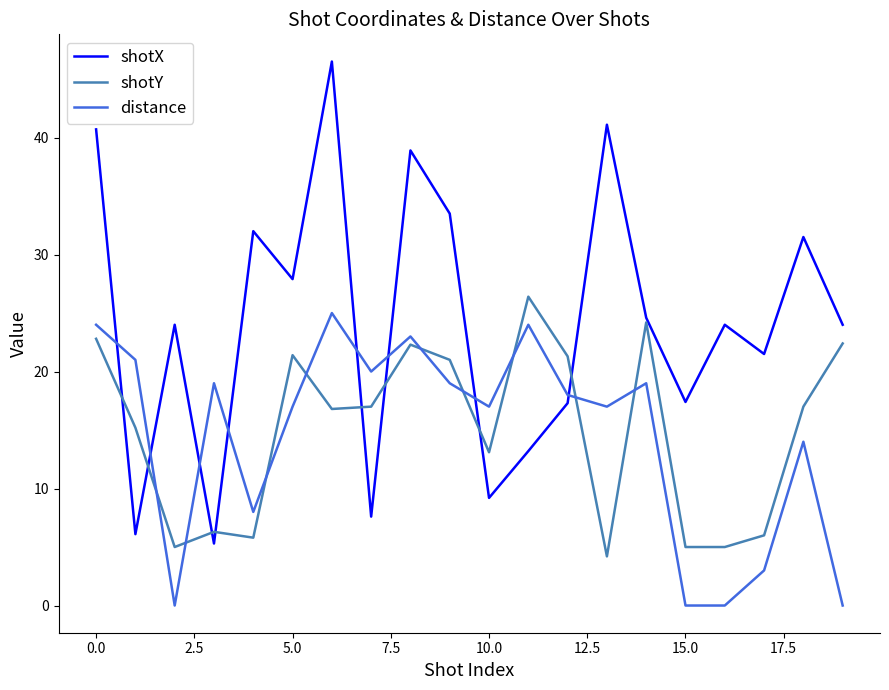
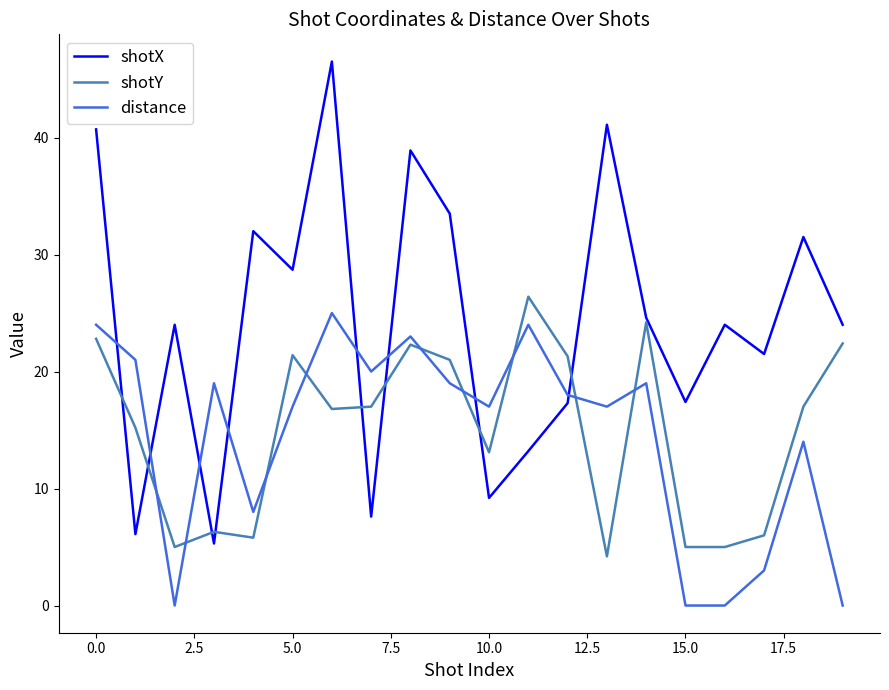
shotX, 5.0: 27.9 -> 28.7
